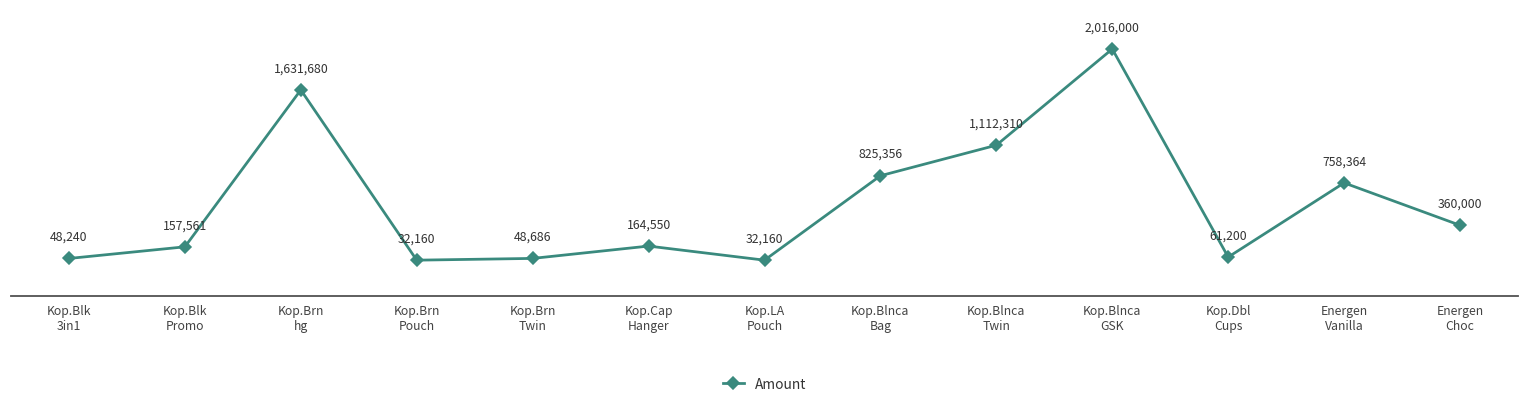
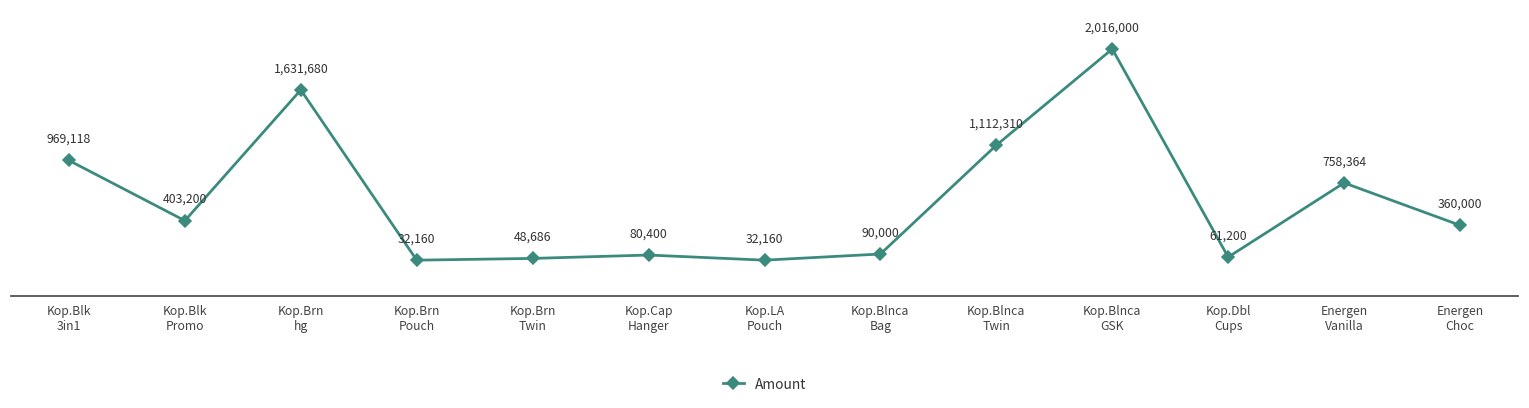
Kop.Blk 3in1: 48,240 -> 969,118
Kop.Blk Promo: 157,561 -> 403,200
Kop.Cap Hanger: 164,550 -> 80,400
Kop.Blnca Bag: 825,356 -> 90,000
